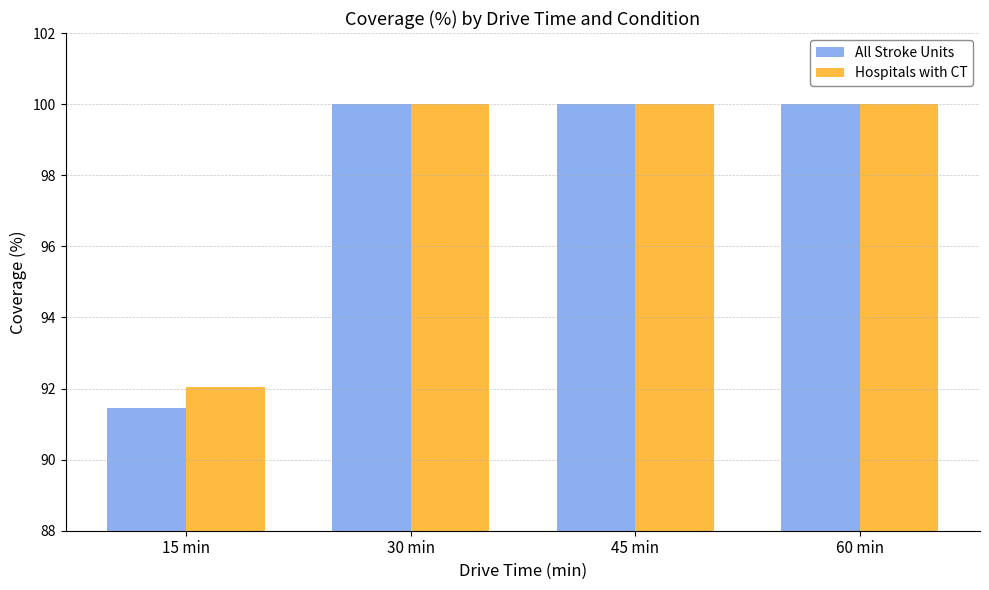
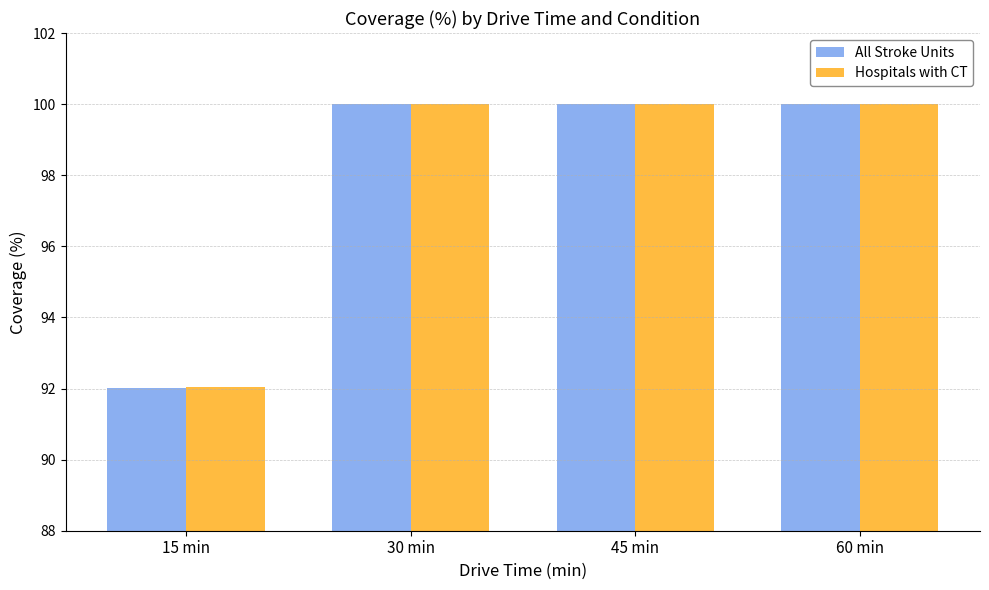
All Stroke Units, 15 min: 91.5 -> 92.0
